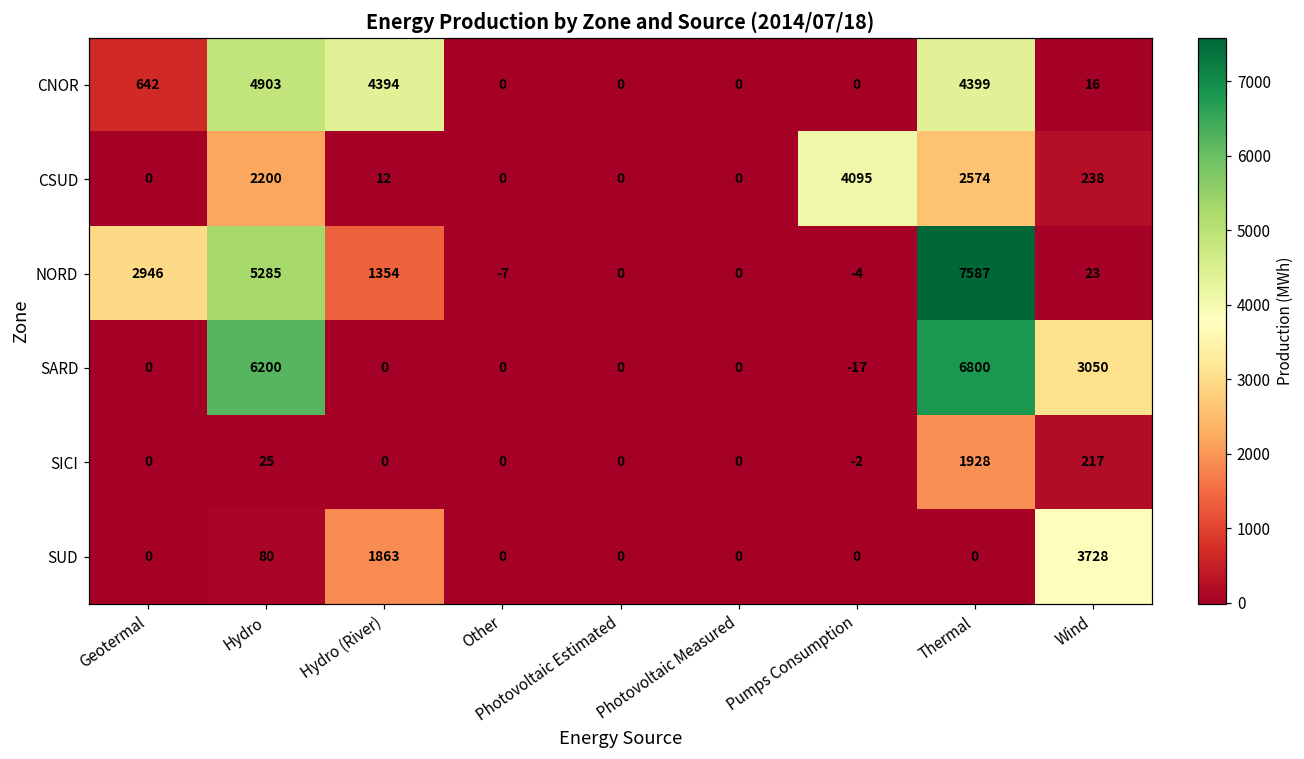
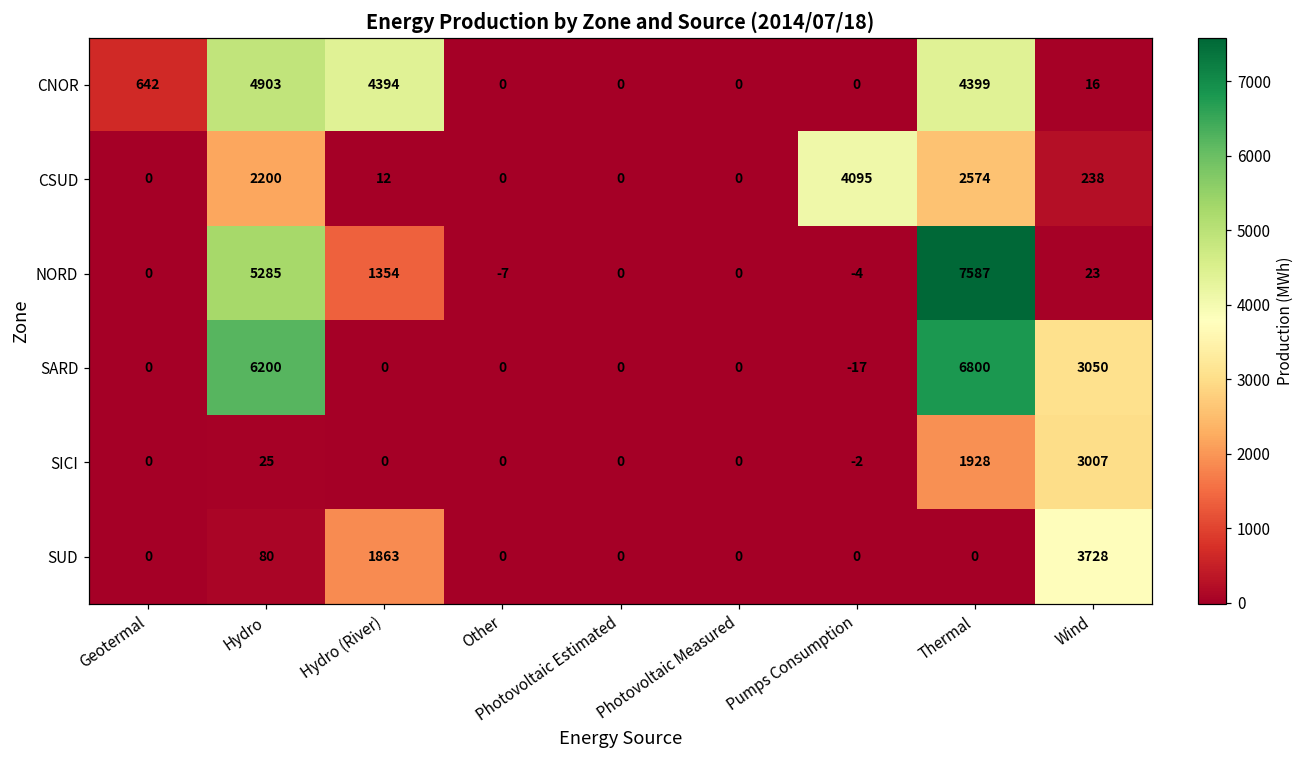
NORD, Geotermal: 2946 -> 0
SICI, Wind: 217 -> 3007
